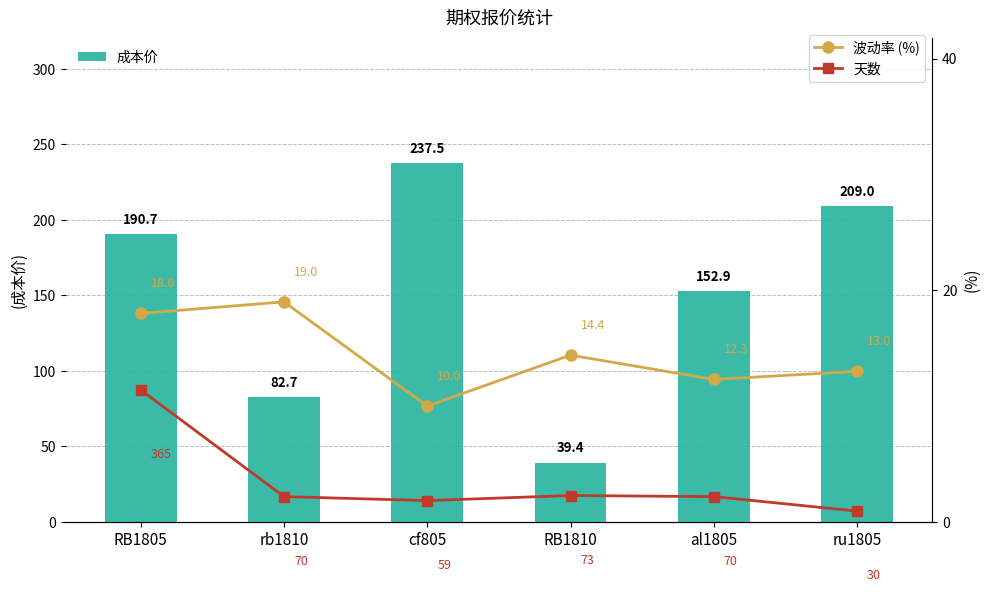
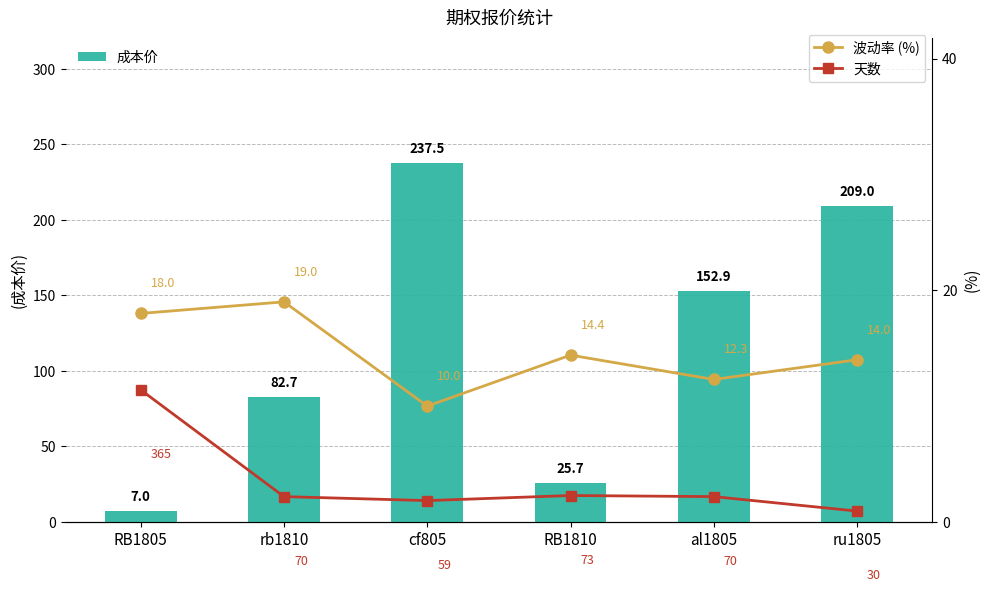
成本价, RB1805: 190.7 -> 7.0
成本价, RB1810: 39.4 -> 25.7
波动率 (%), ru1805: 13.0 -> 14.0
